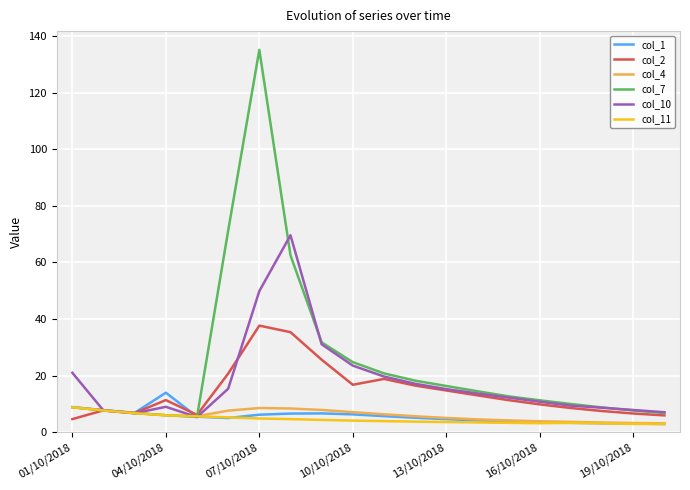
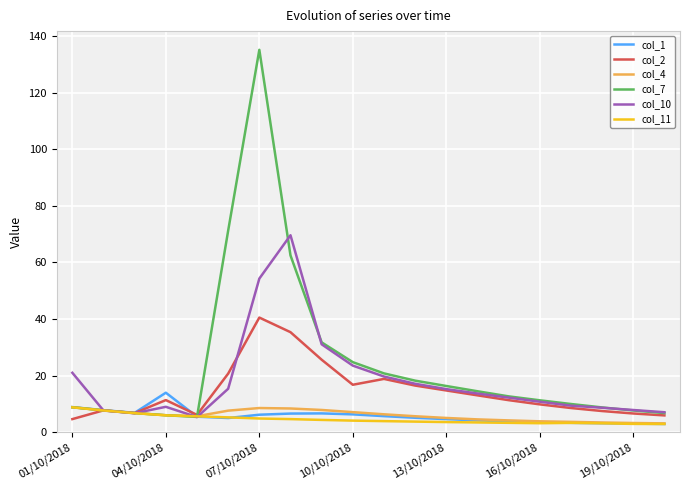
col_2, 07/10/2018: 38 -> 41
col_10, 07/10/2018: 50 -> 54
